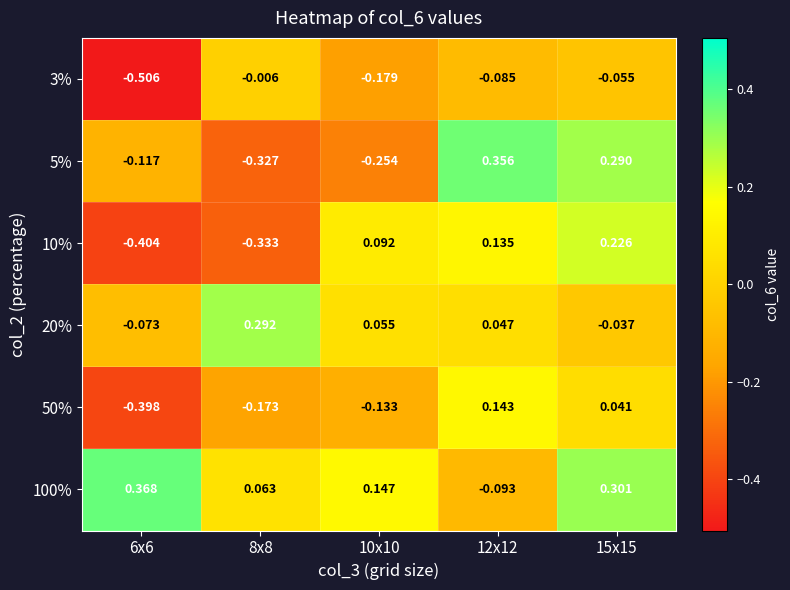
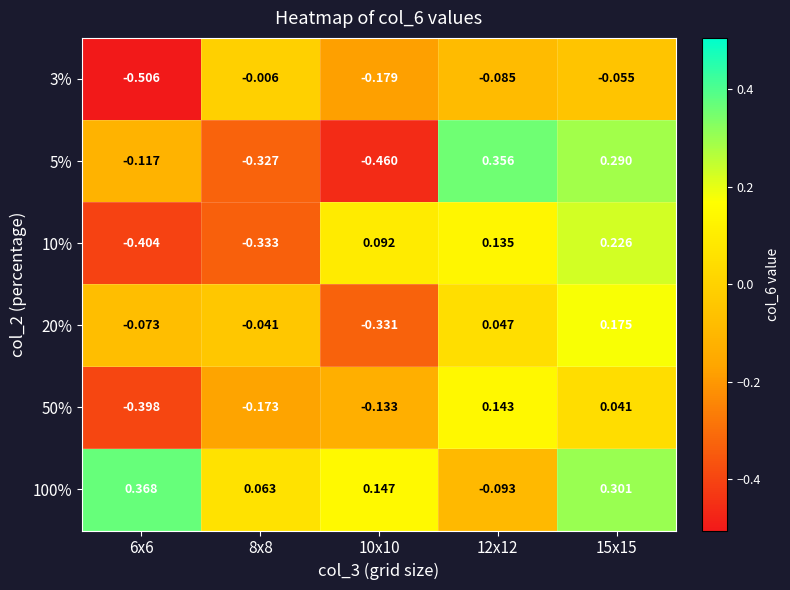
5%, 10x10: -0.254 -> -0.460
20%, 8x8: 0.292 -> -0.041
20%, 10x10: 0.055 -> -0.331
20%, 15x15: -0.037 -> 0.175
